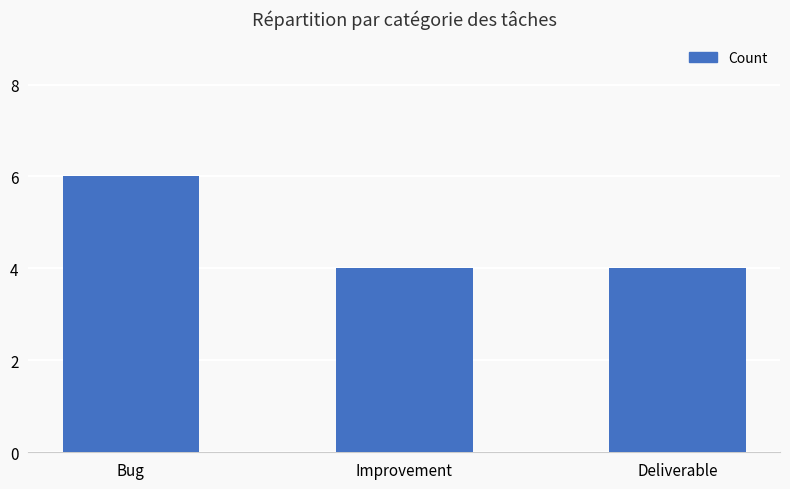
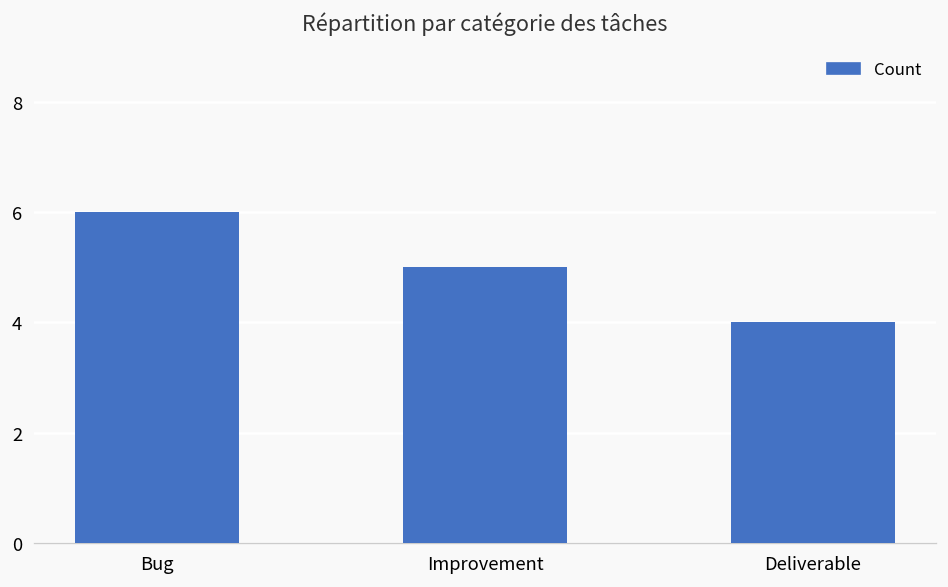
Improvement: 4 -> 5
